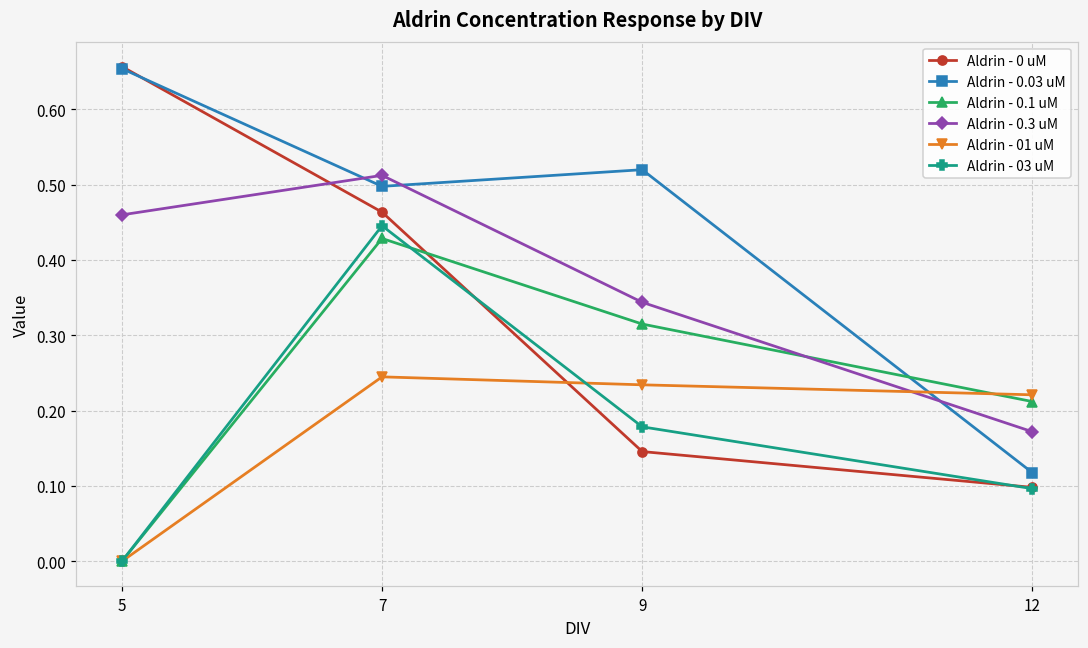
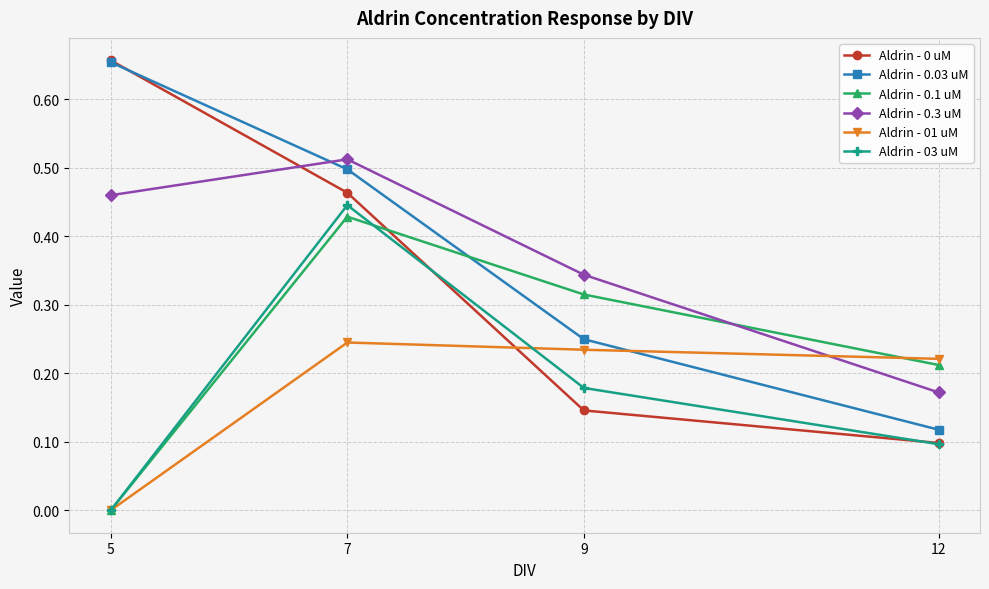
Aldrin - 0.03 uM, 9: 0.52 -> 0.25
